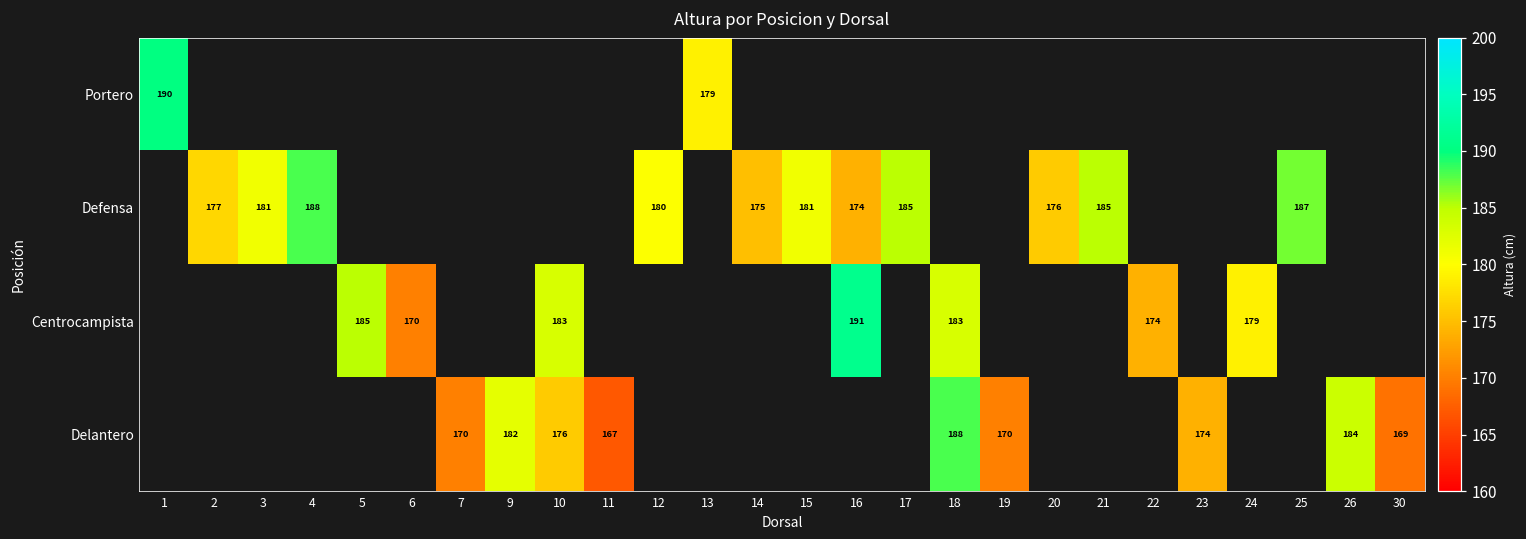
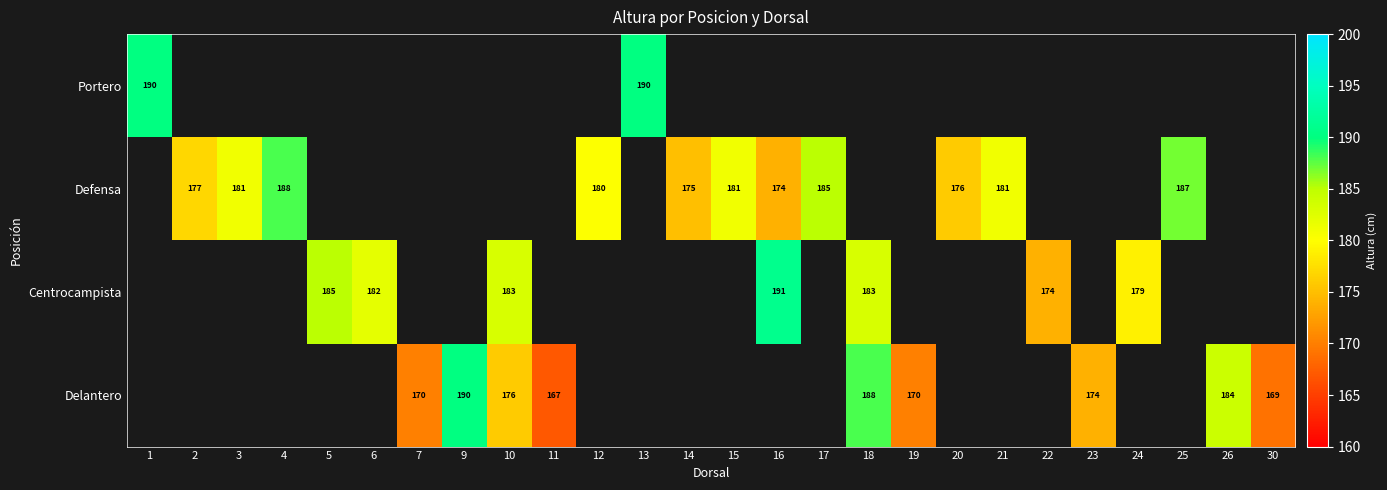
Portero, 13: 179 -> 190
Defensa, 21: 185 -> 181
Centrocampista, 6: 170 -> 182
Delantero, 9: 182 -> 190
